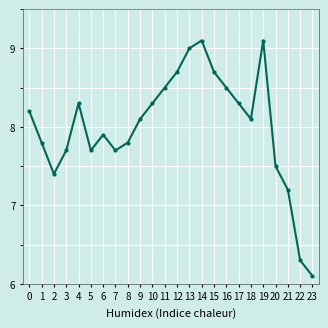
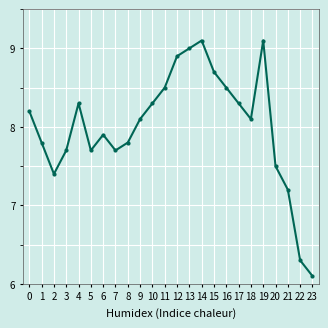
12: 8.7 -> 8.9
